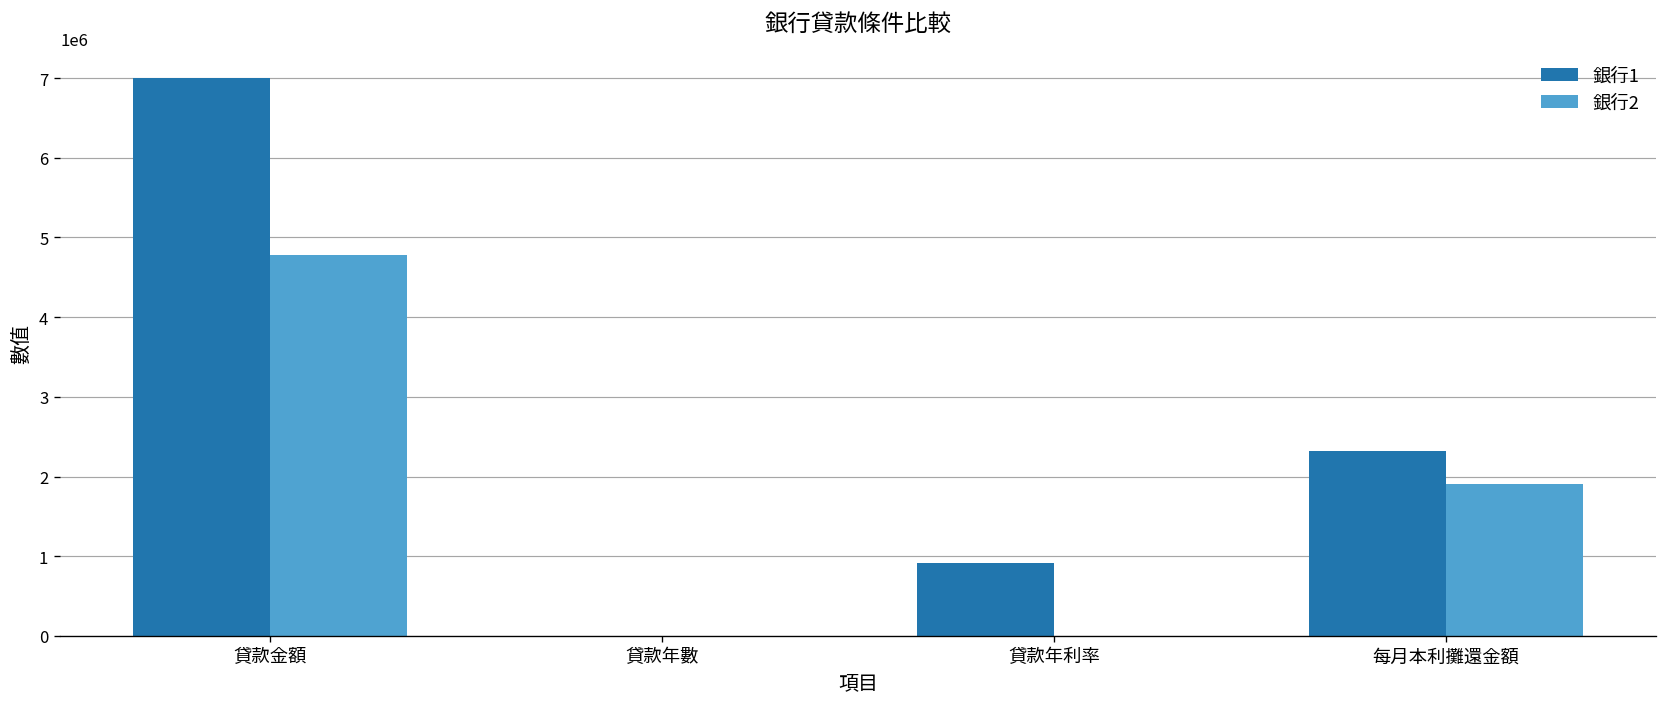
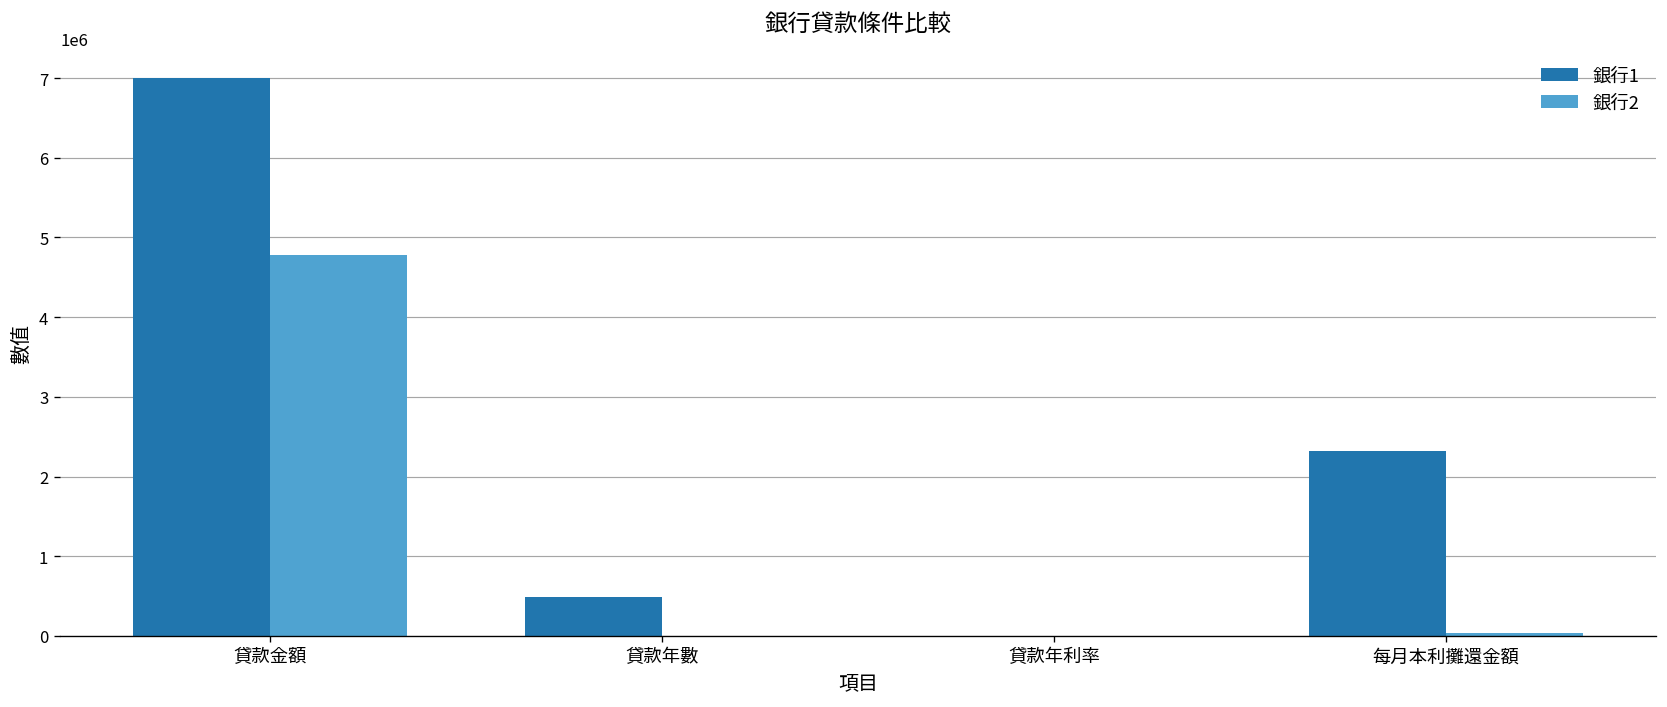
銀行1, 貸款年數: 0 -> 500000
銀行1, 貸款年利率: 900000 -> 0
銀行2, 每月本利攤還金額: 1900000 -> 0
